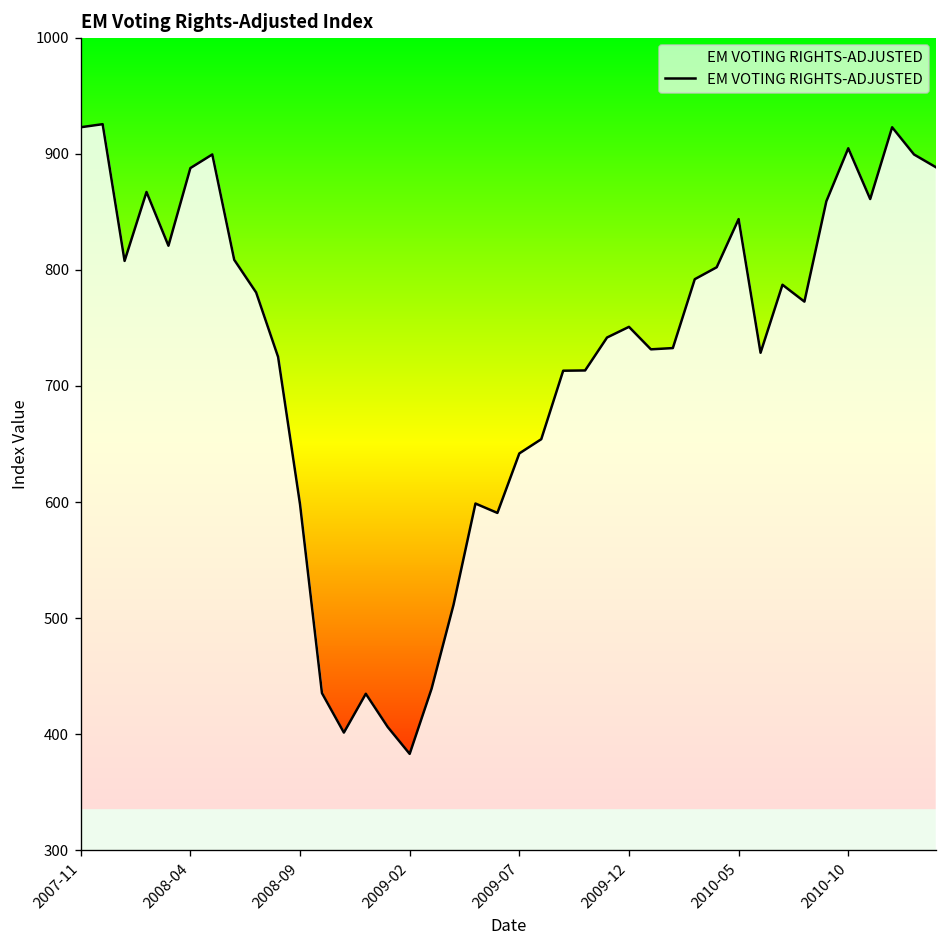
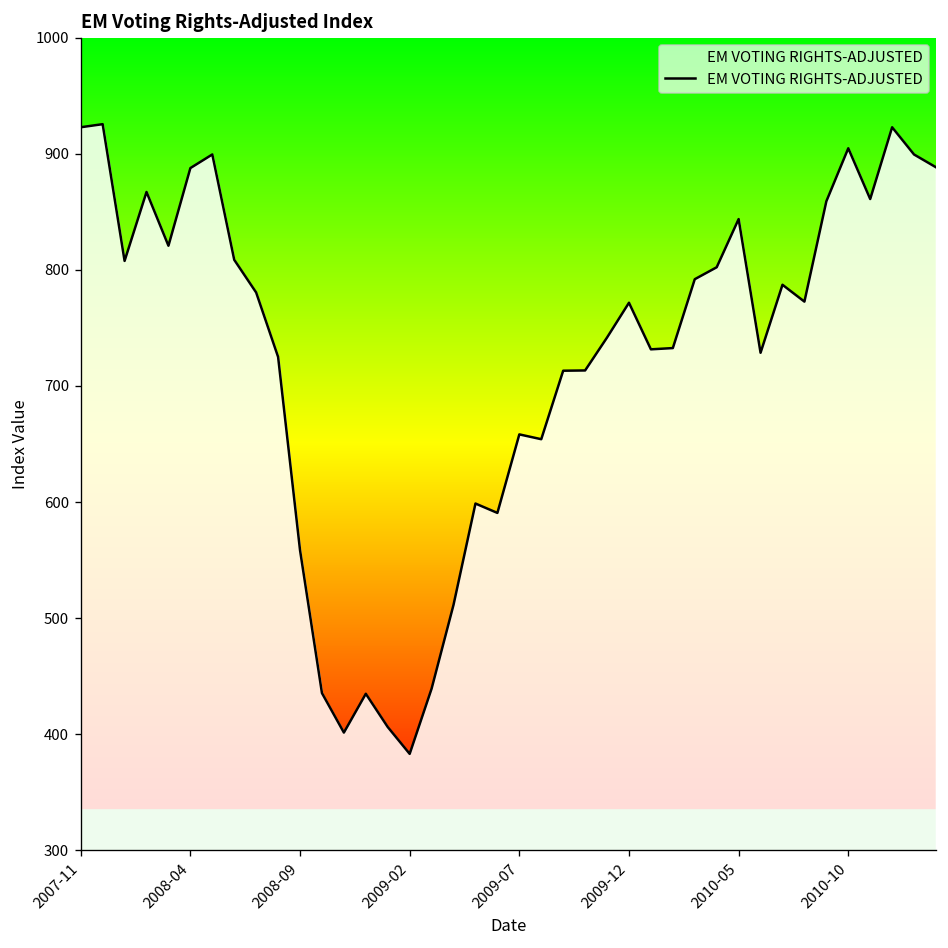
2008-09: 600 -> 560
2009-07: 640 -> 660
2009-12: 750 -> 770
